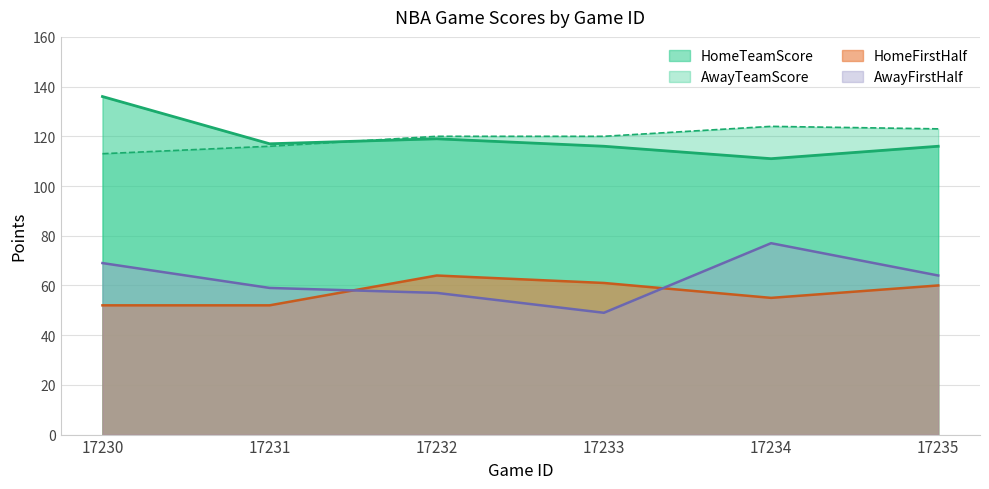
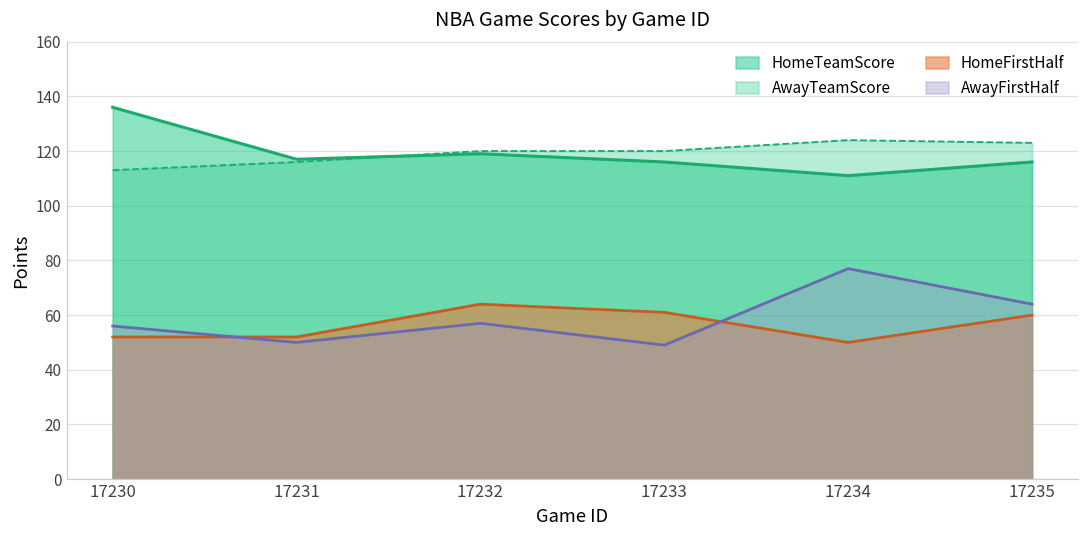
AwayFirstHalf, 17230: 69 -> 56
AwayFirstHalf, 17231: 59 -> 50
HomeFirstHalf, 17234: 55 -> 50
